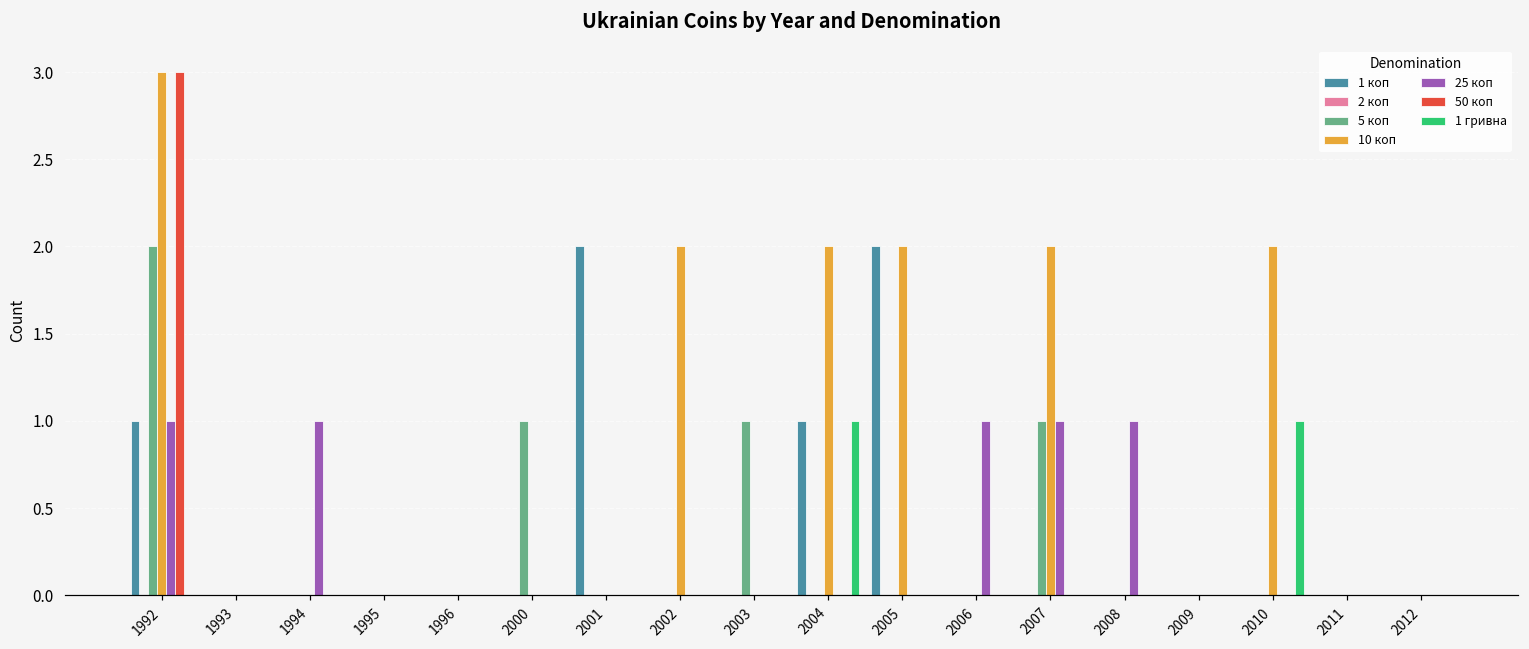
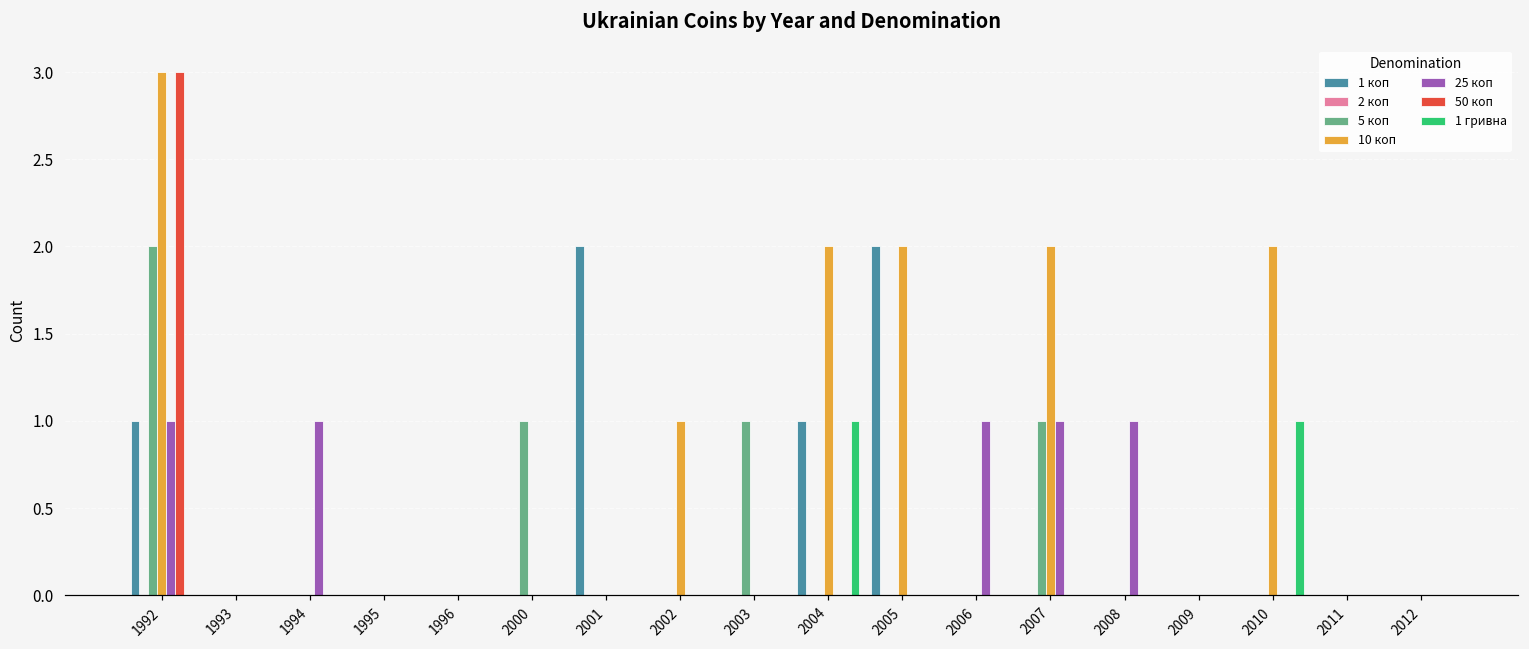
10 коп, 2002: 2 -> 1
